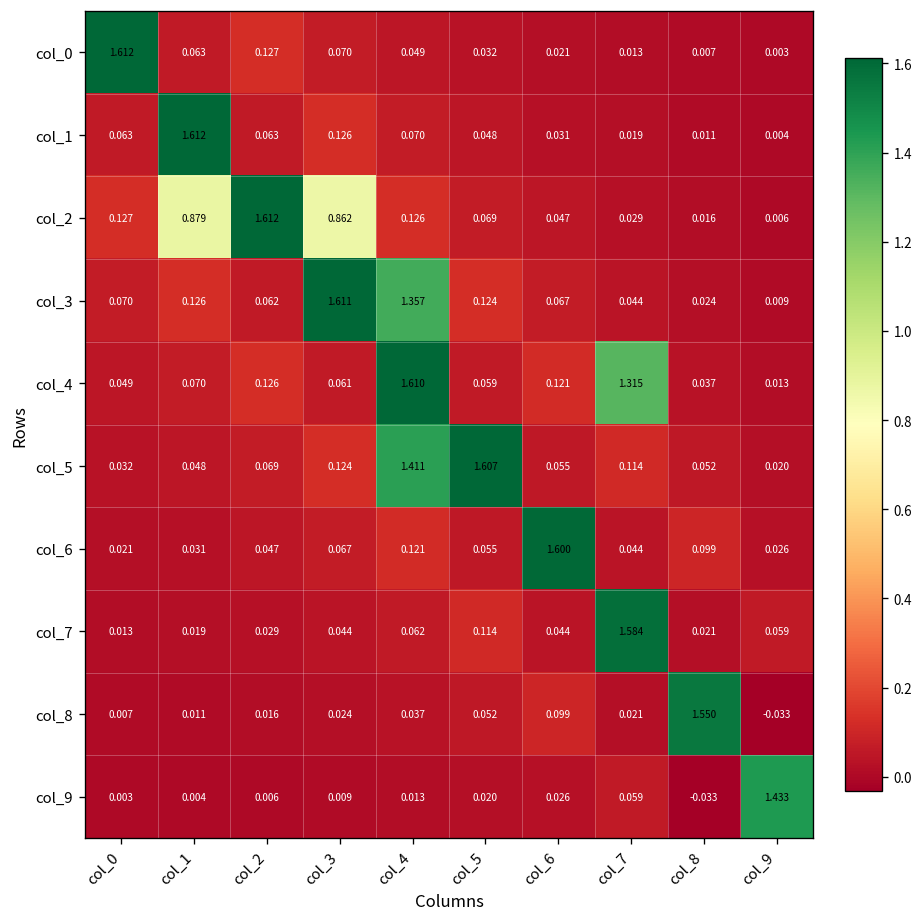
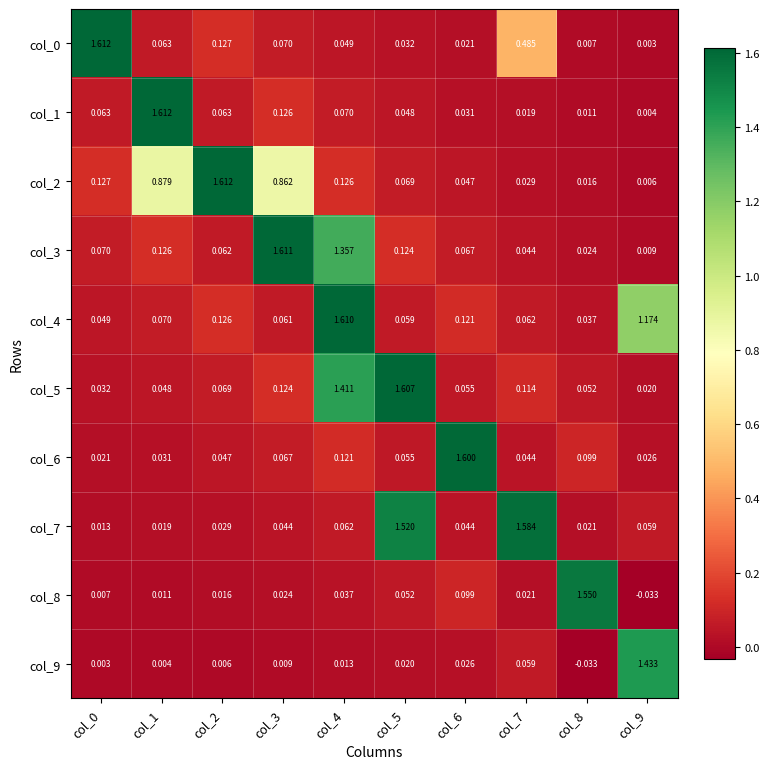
col_0, col_7: 0.013 -> 0.485
col_4, col_7: 1.315 -> 0.062
col_4, col_9: 0.013 -> 1.174
col_7, col_5: 0.114 -> 1.520
